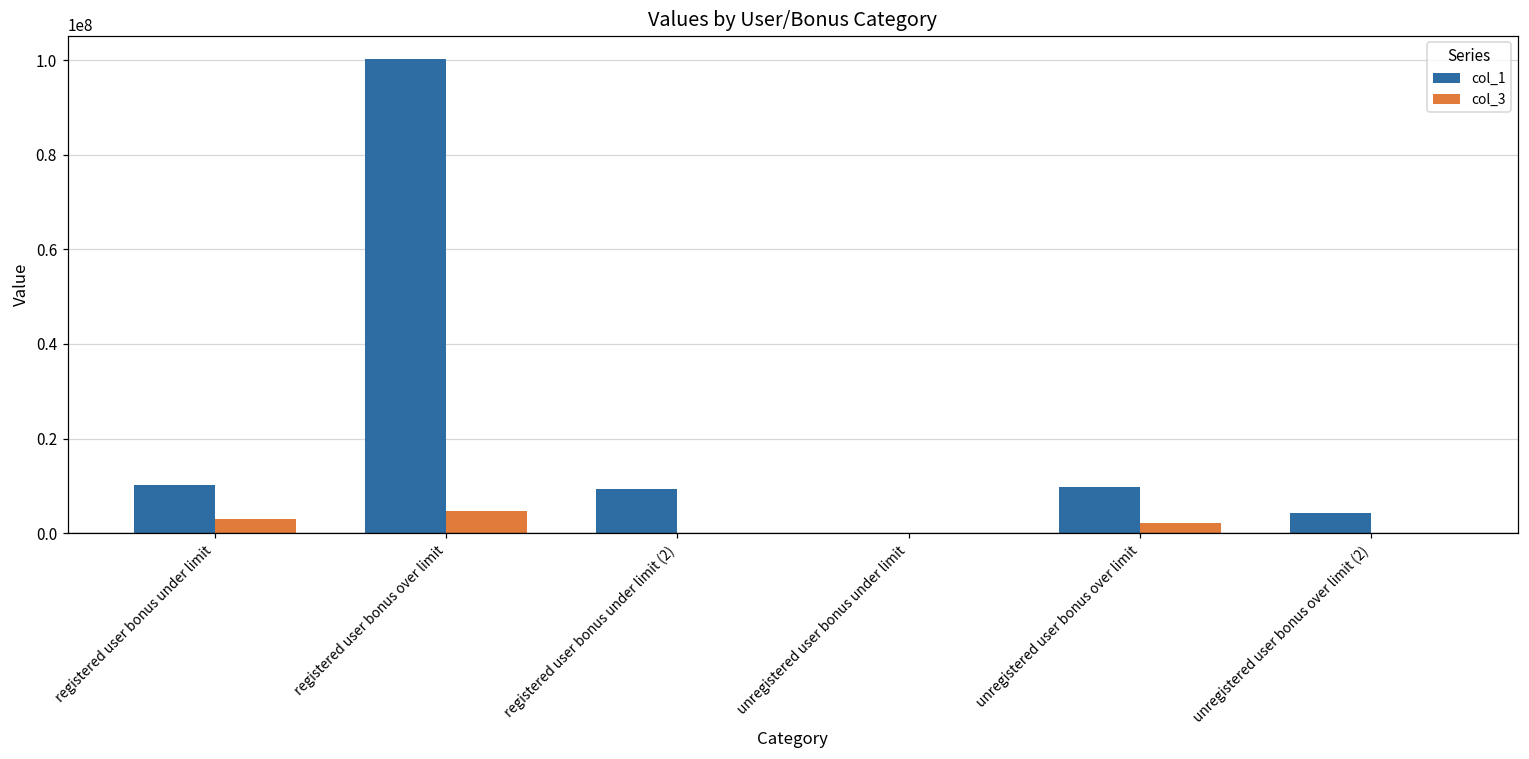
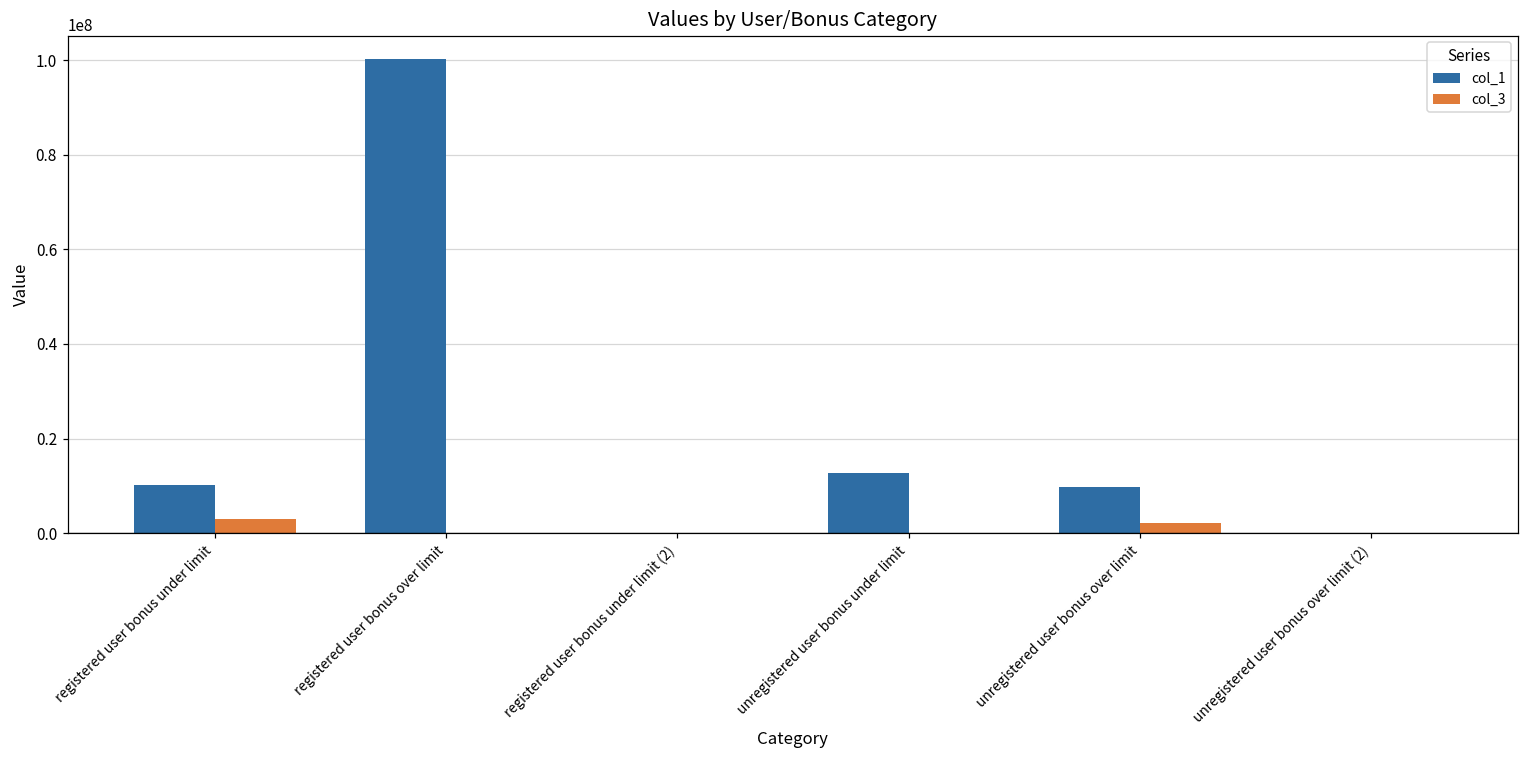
col_3, registered user bonus over limit: 5000000 -> 0
col_1, registered user bonus under limit (2): 9000000 -> 0
col_1, unregistered user bonus under limit: 0 -> 13000000
col_1, unregistered user bonus over limit (2): 4000000 -> 0
